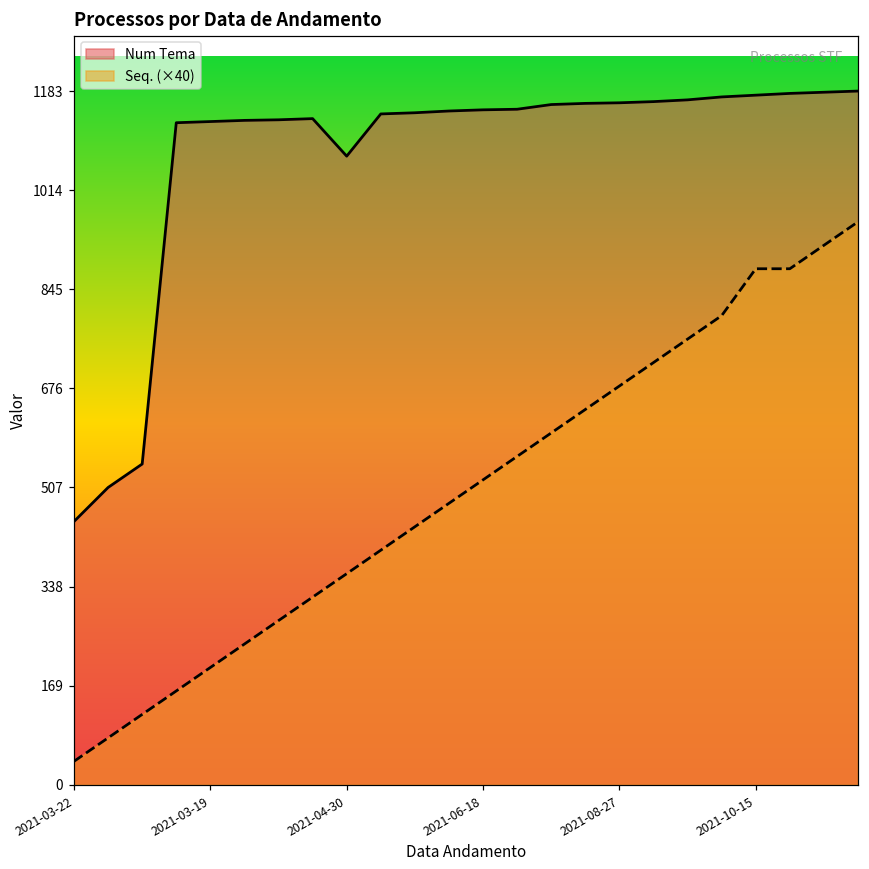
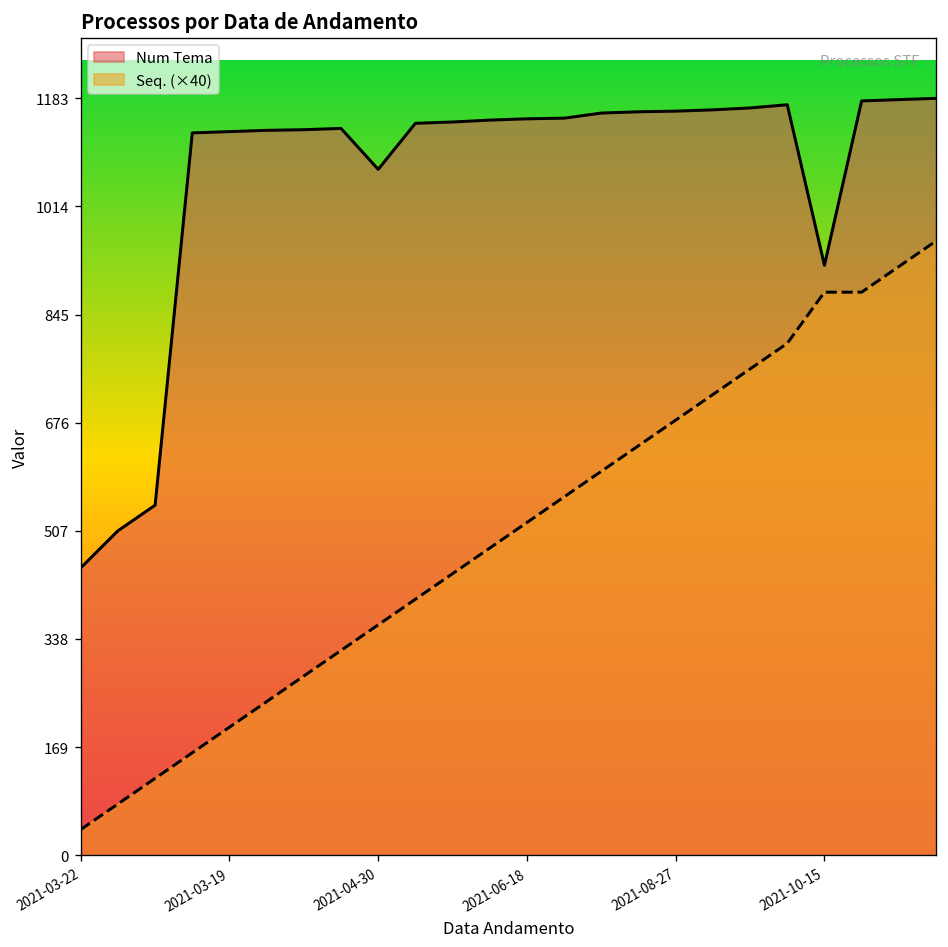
Num Tema, 2021-10-15: 1180 -> 920
